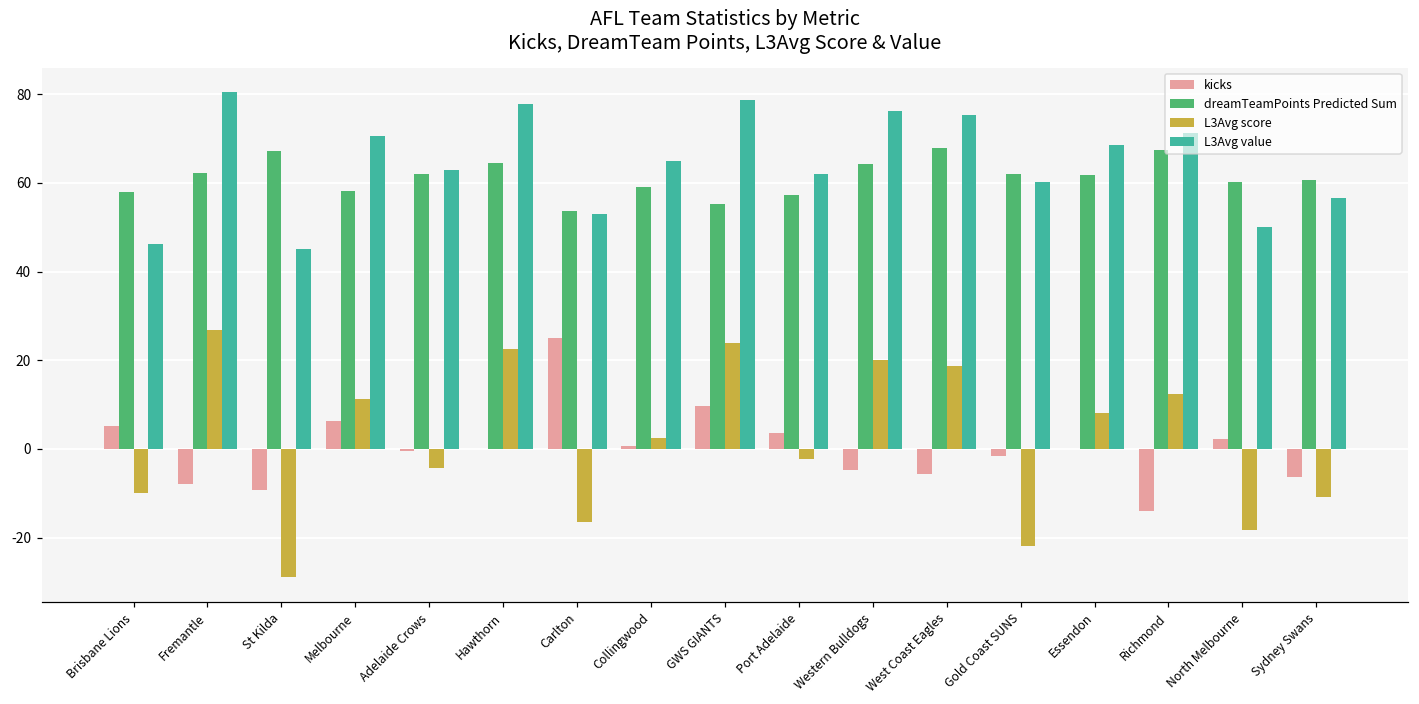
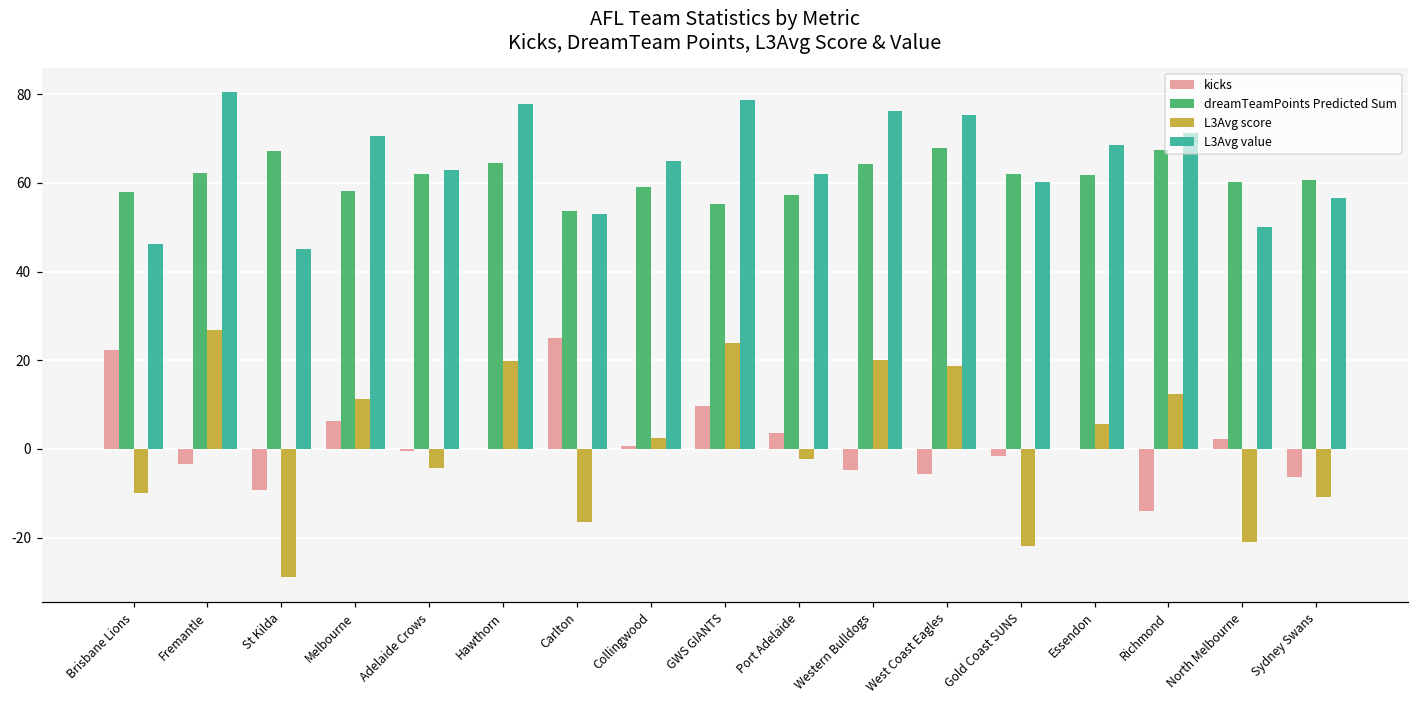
kicks, Brisbane Lions: 5 -> 22
kicks, Fremantle: -8 -> -3
L3Avg score, Hawthorn: 23 -> 20
L3Avg score, Essendon: 8 -> 6
L3Avg score, North Melbourne: -18 -> -21
